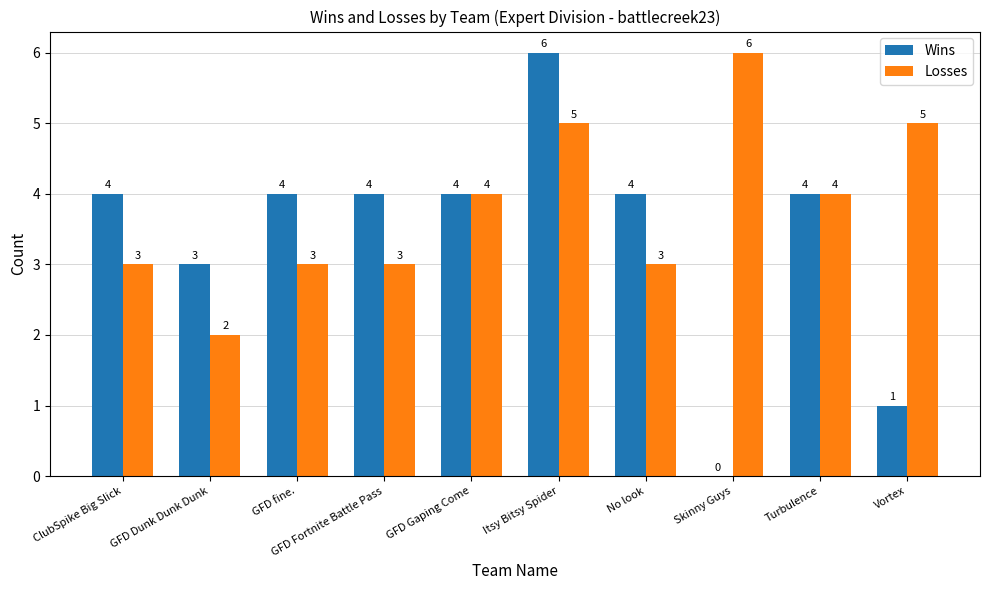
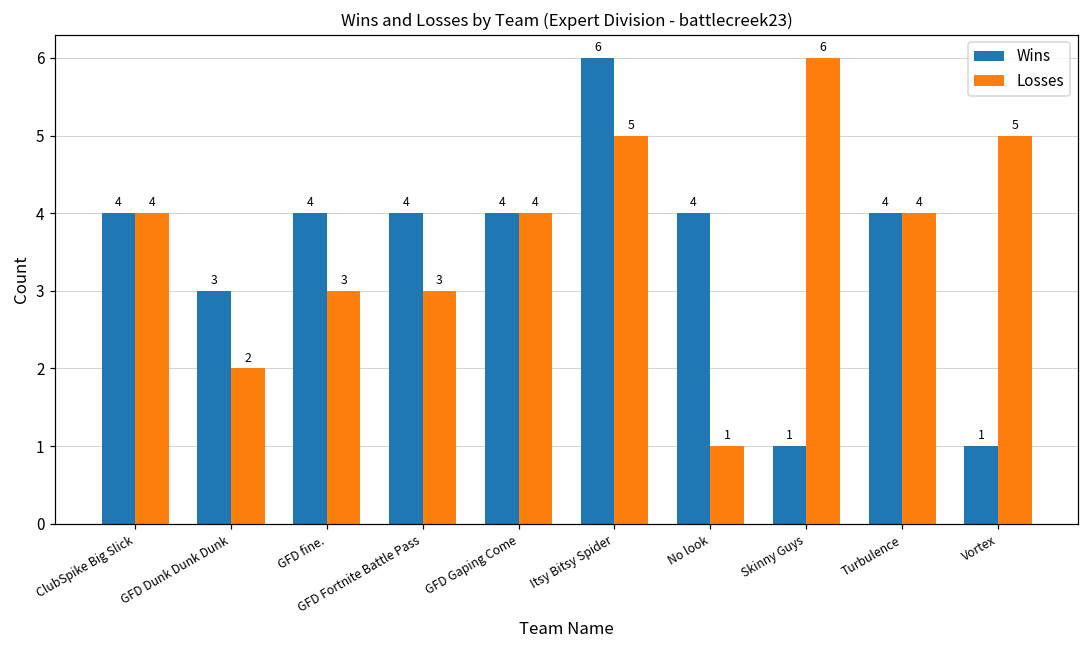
Losses, ClubSpike Big Slick: 3 -> 4
Losses, No look: 3 -> 1
Wins, Skinny Guys: 0 -> 1
